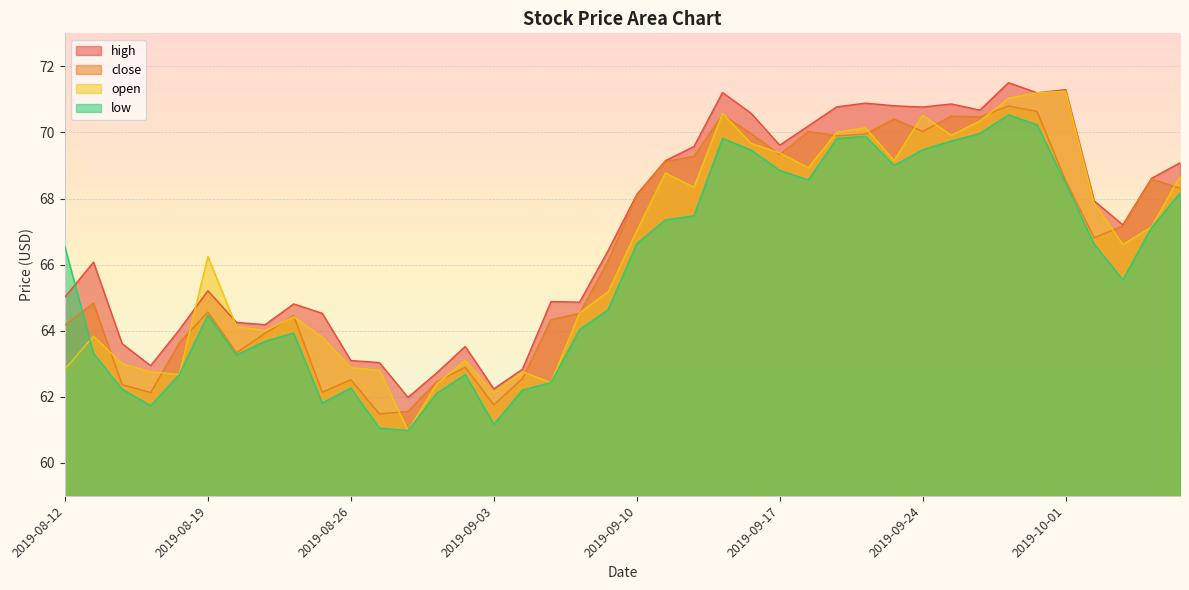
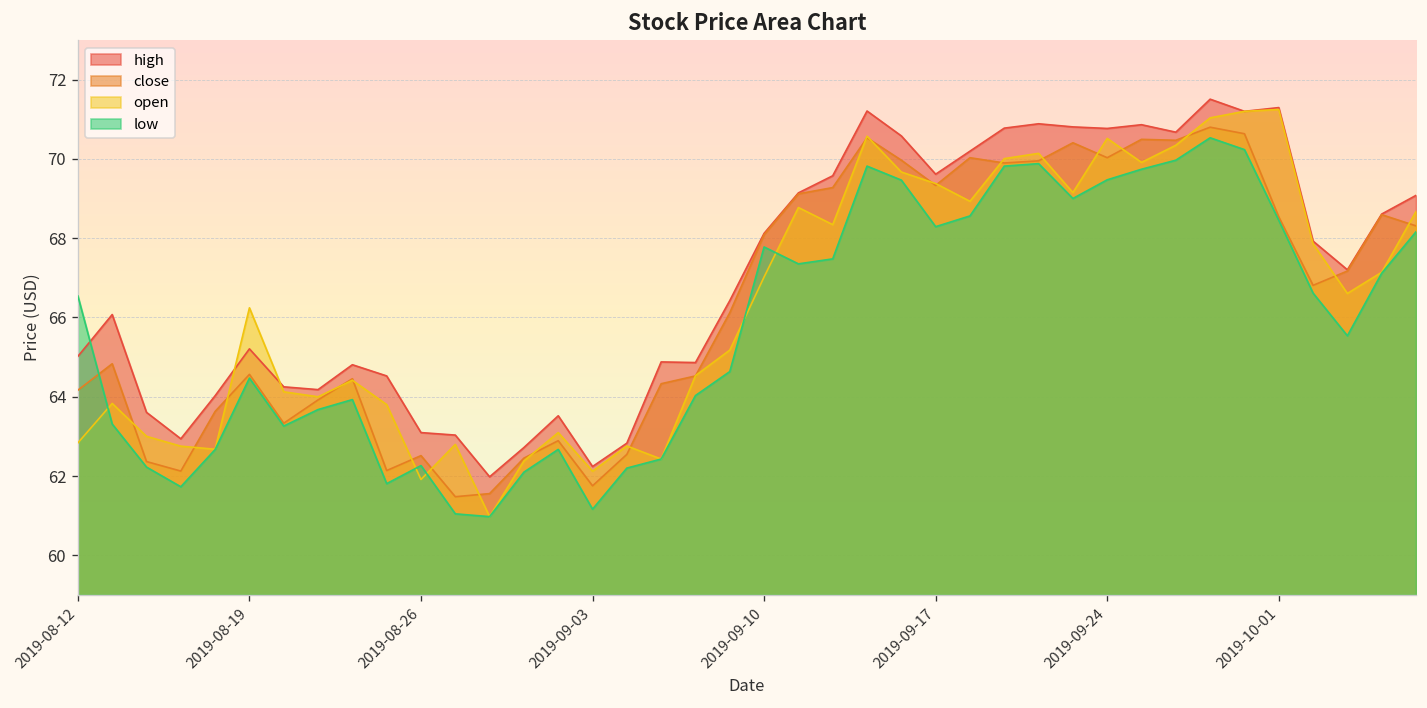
open, 2019-08-26: 62.9 -> 61.9
low, 2019-09-10: 66.6 -> 67.8
low, 2019-09-17: 68.9 -> 68.3
